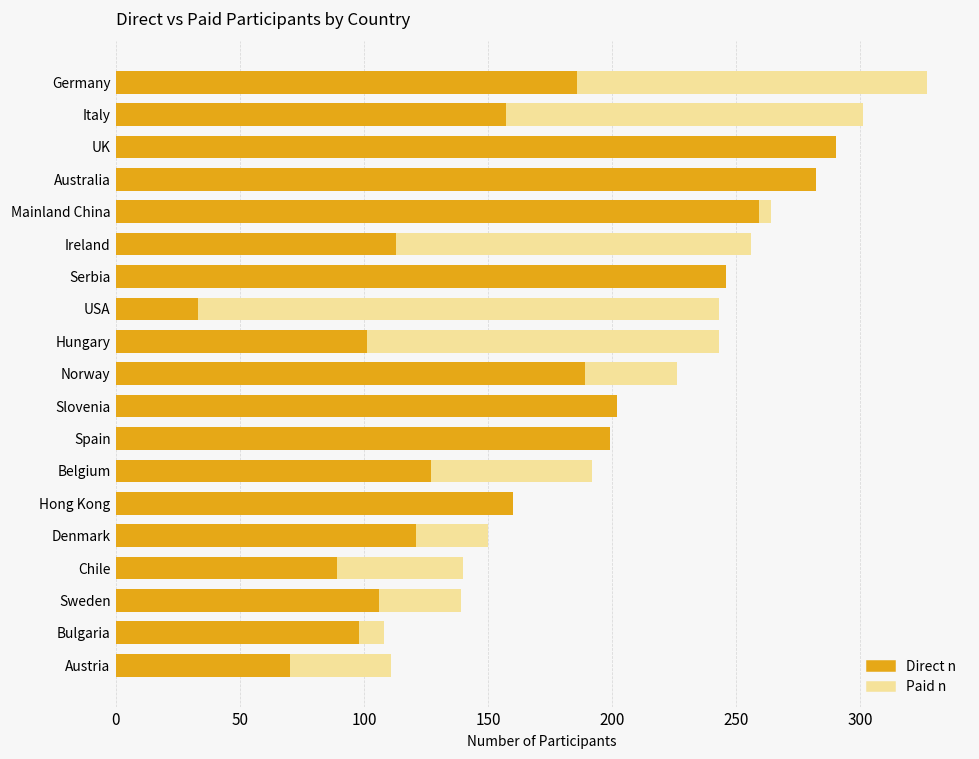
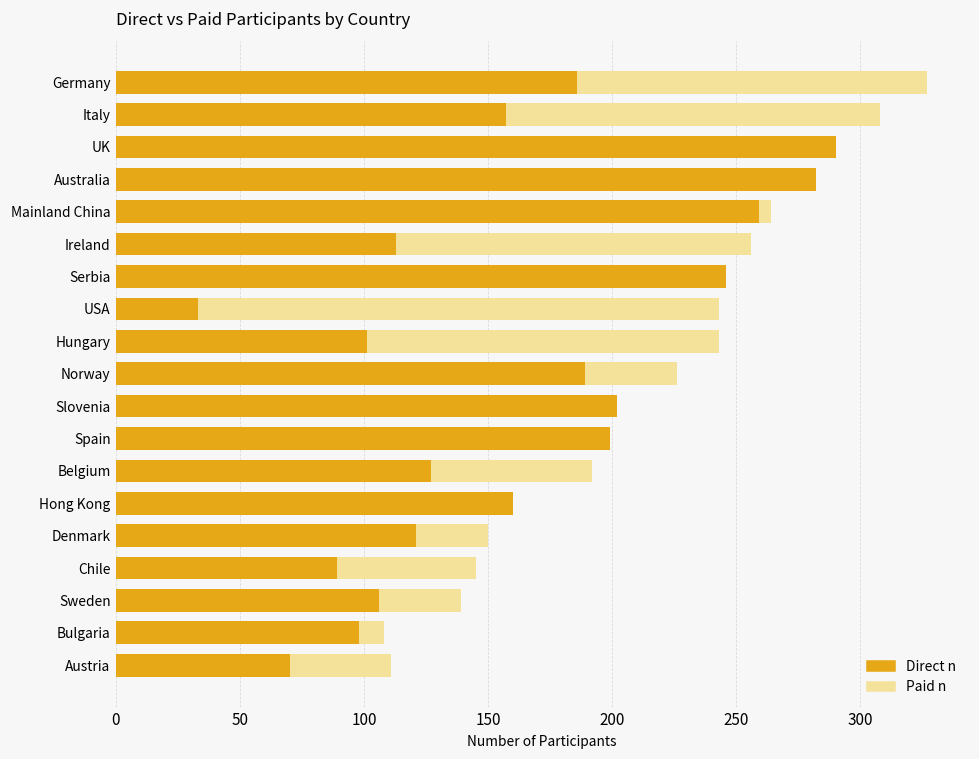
Paid n, Italy: 144 -> 151
Paid n, Chile: 51 -> 56
